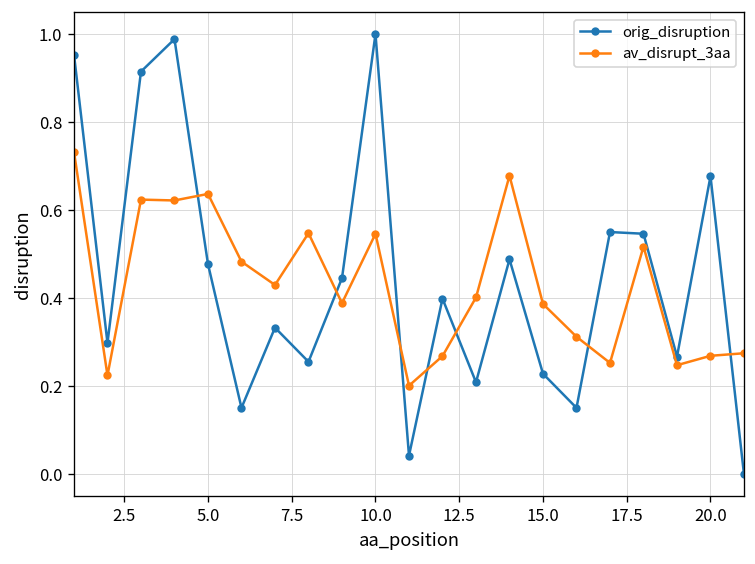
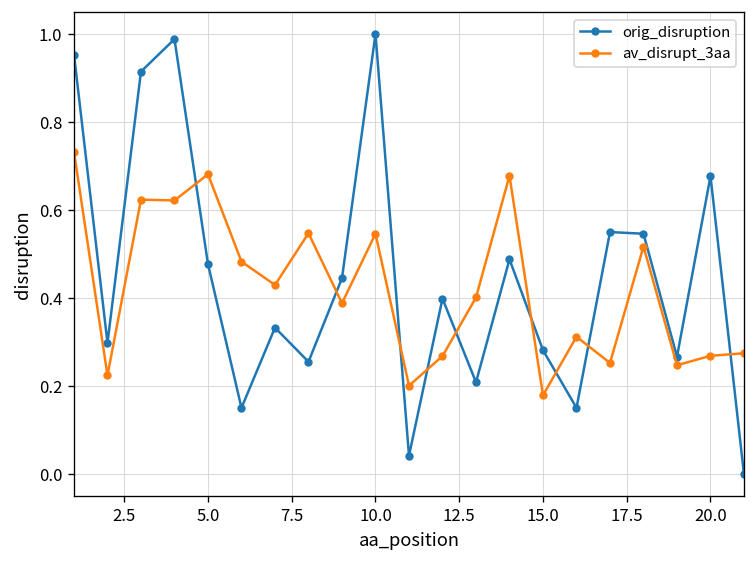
av_disrupt_3aa, 5.0: 0.64 -> 0.68
orig_disruption, 15.0: 0.23 -> 0.28
av_disrupt_3aa, 15.0: 0.39 -> 0.18
